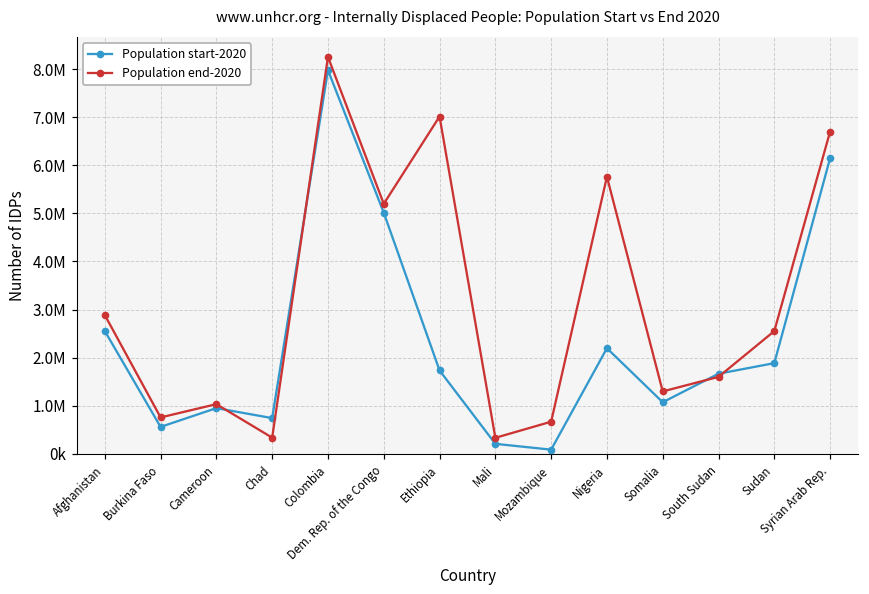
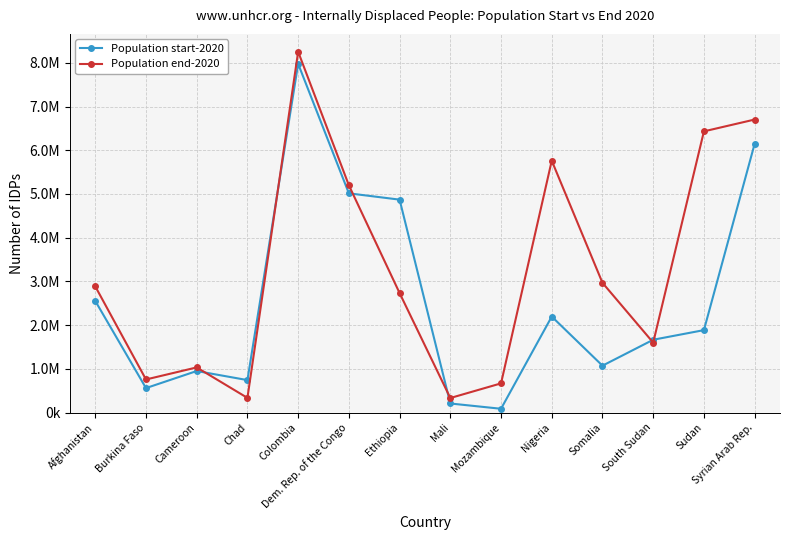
Population start-2020, Ethiopia: 1700000 -> 4900000
Population end-2020, Ethiopia: 7000000 -> 2700000
Population end-2020, Somalia: 1300000 -> 3000000
Population end-2020, Sudan: 2600000 -> 6400000
